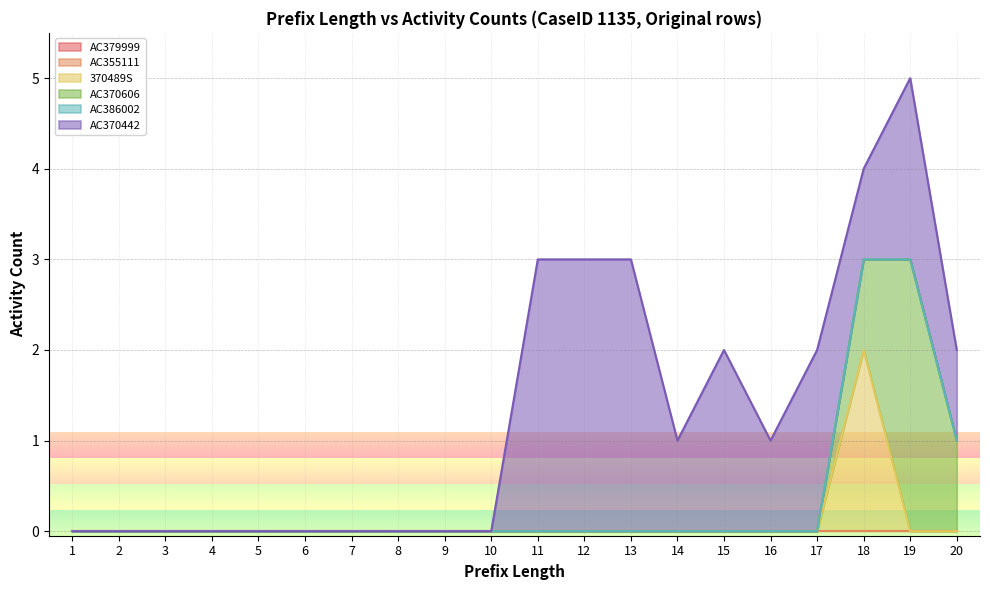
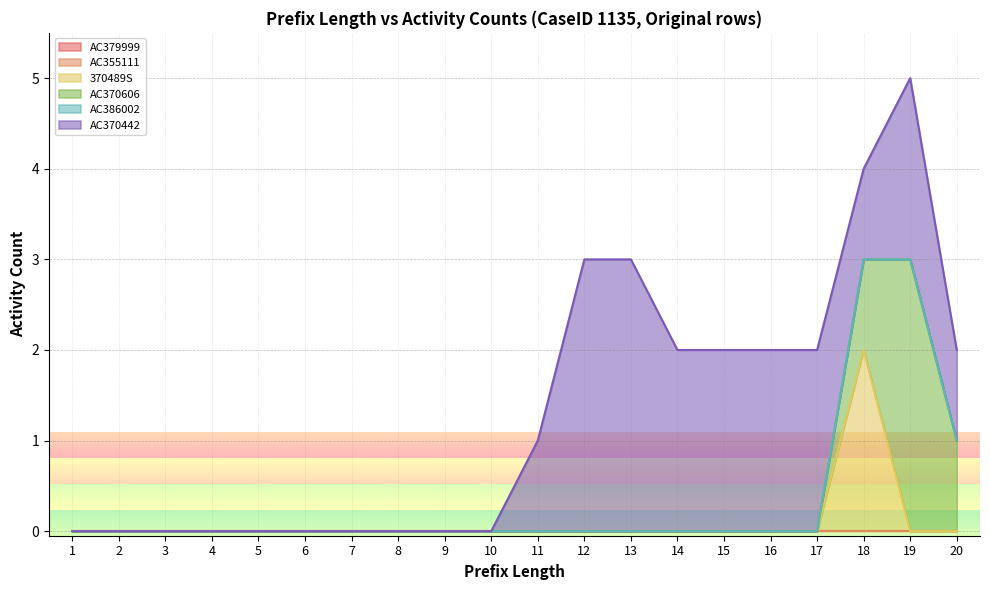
AC370442, 11: 3 -> 1
AC370442, 14: 1 -> 2
AC370442, 16: 1 -> 2
